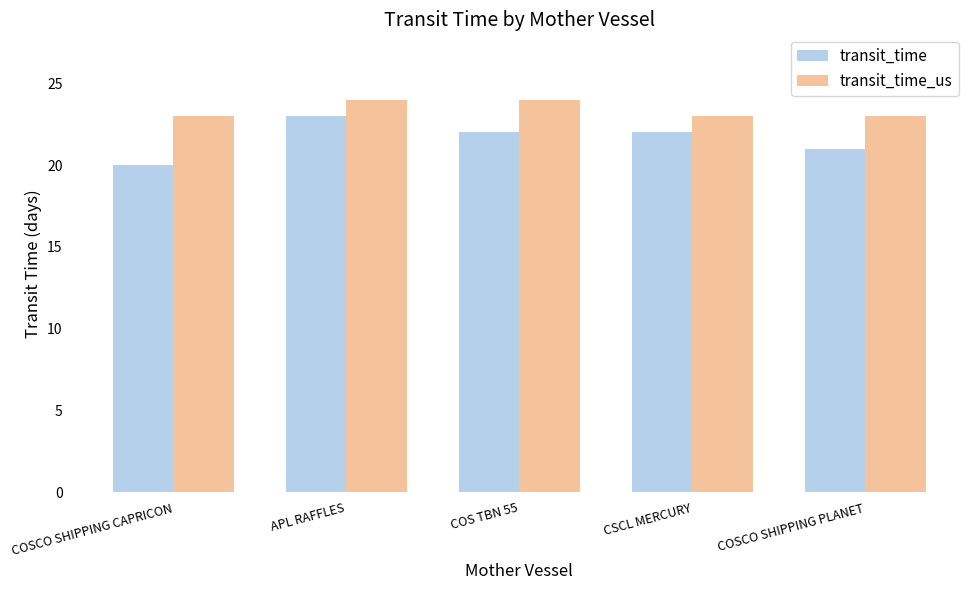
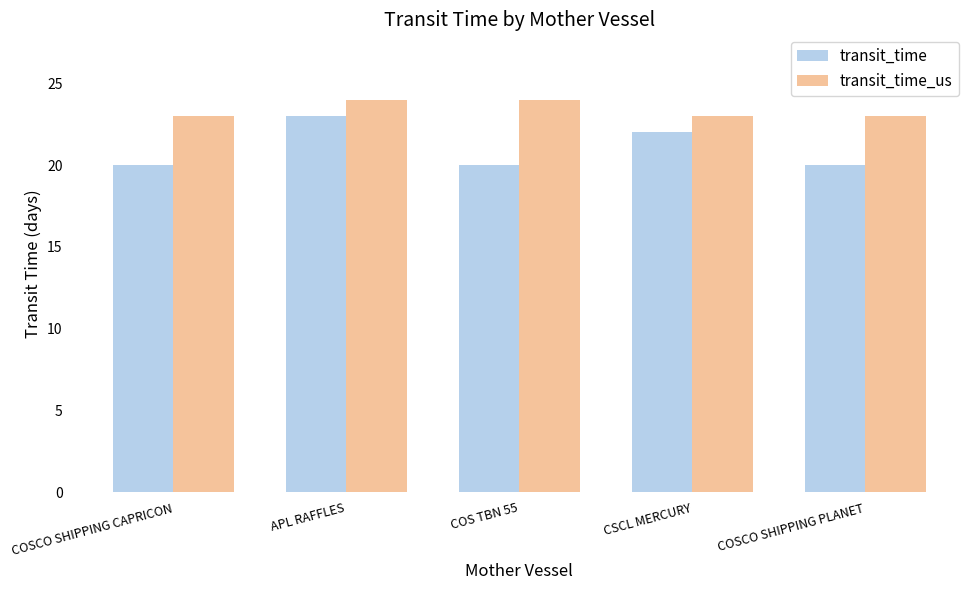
transit_time, COS TBN 55: 22 -> 20
transit_time, COSCO SHIPPING PLANET: 21 -> 20
